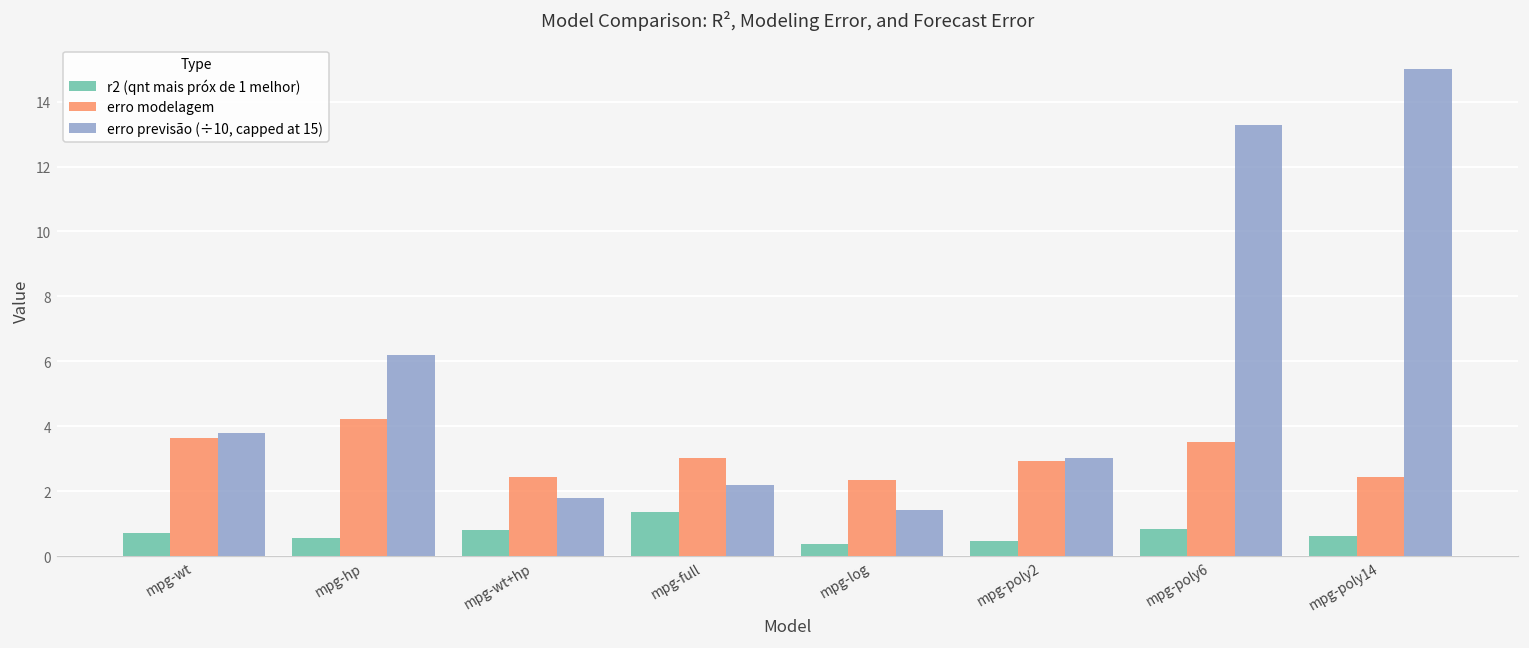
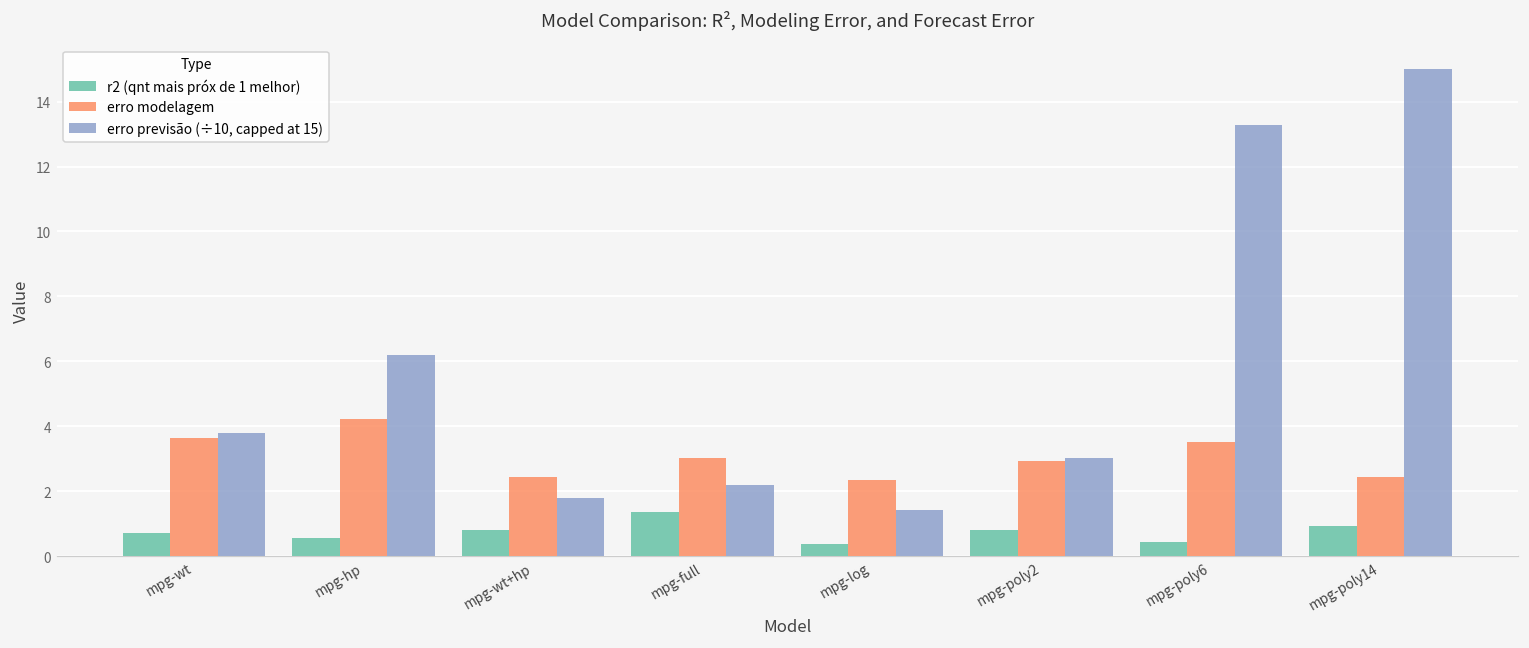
r2 (qnt mais próx de 1 melhor), mpg-poly2: 0.5 -> 0.8
r2 (qnt mais próx de 1 melhor), mpg-poly6: 0.8 -> 0.4
r2 (qnt mais próx de 1 melhor), mpg-poly14: 0.6 -> 0.9
